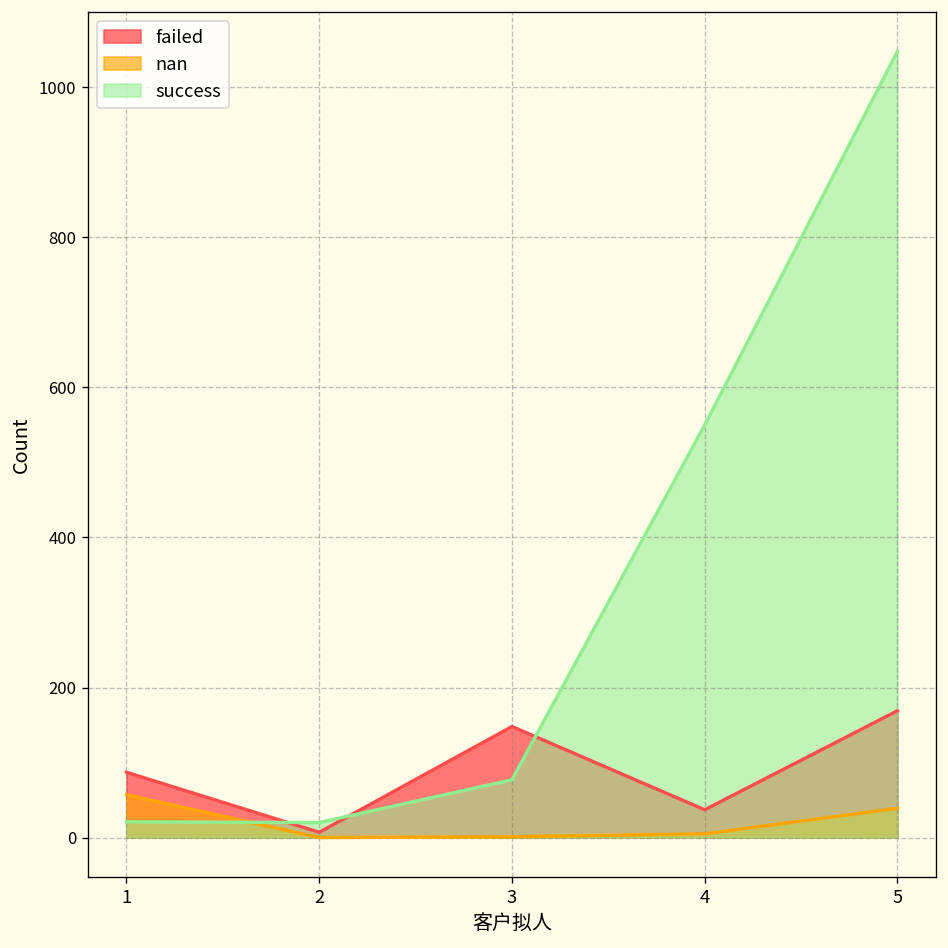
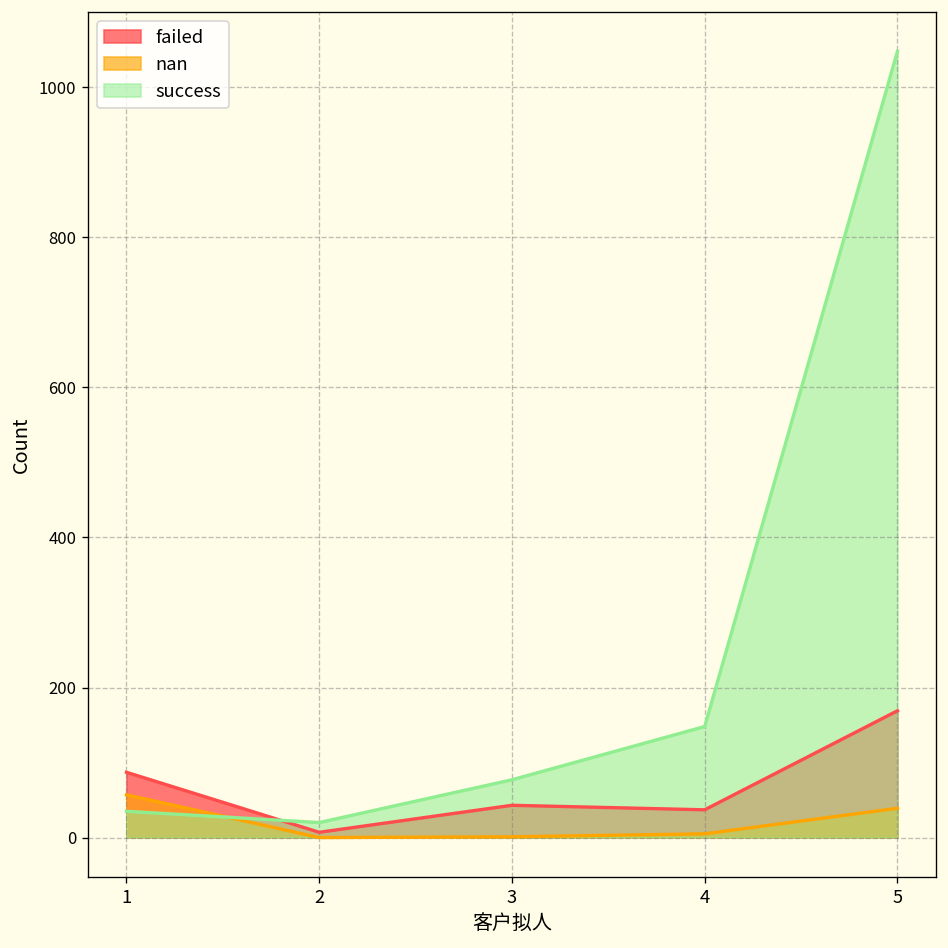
success, 1: 20 -> 40
failed, 3: 150 -> 40
success, 4: 550 -> 150
